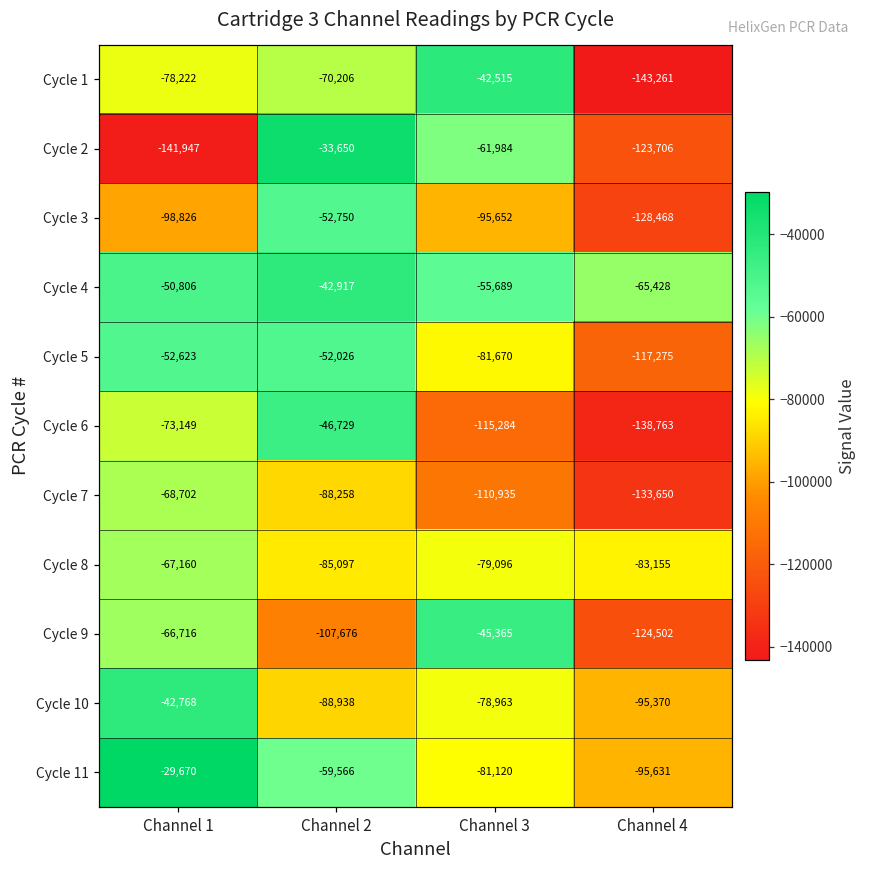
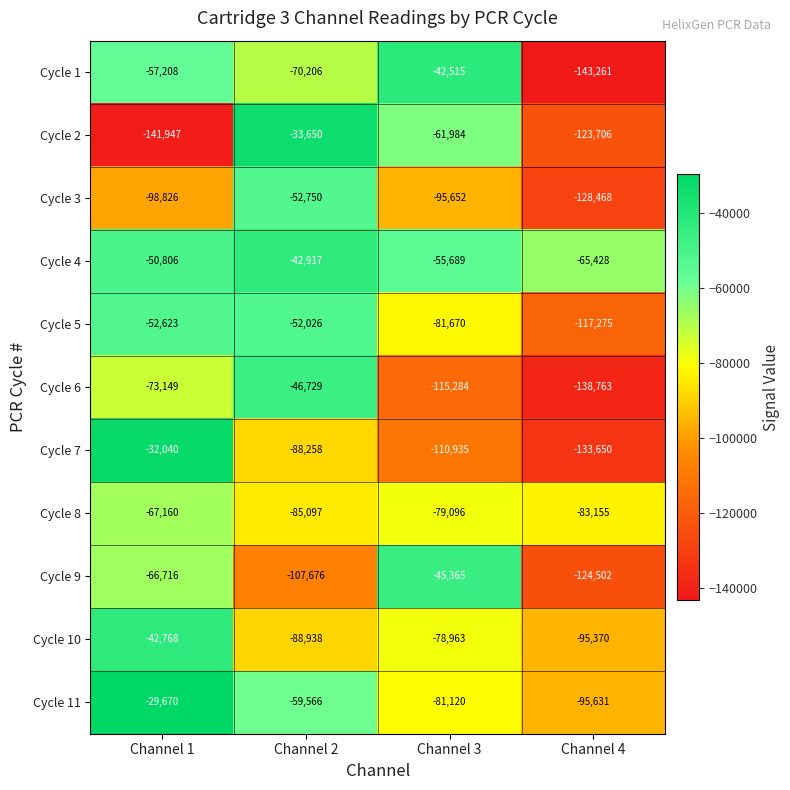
Cycle 1, Channel 1: -78,222 -> -57,208
Cycle 7, Channel 1: -68,702 -> -32,040
